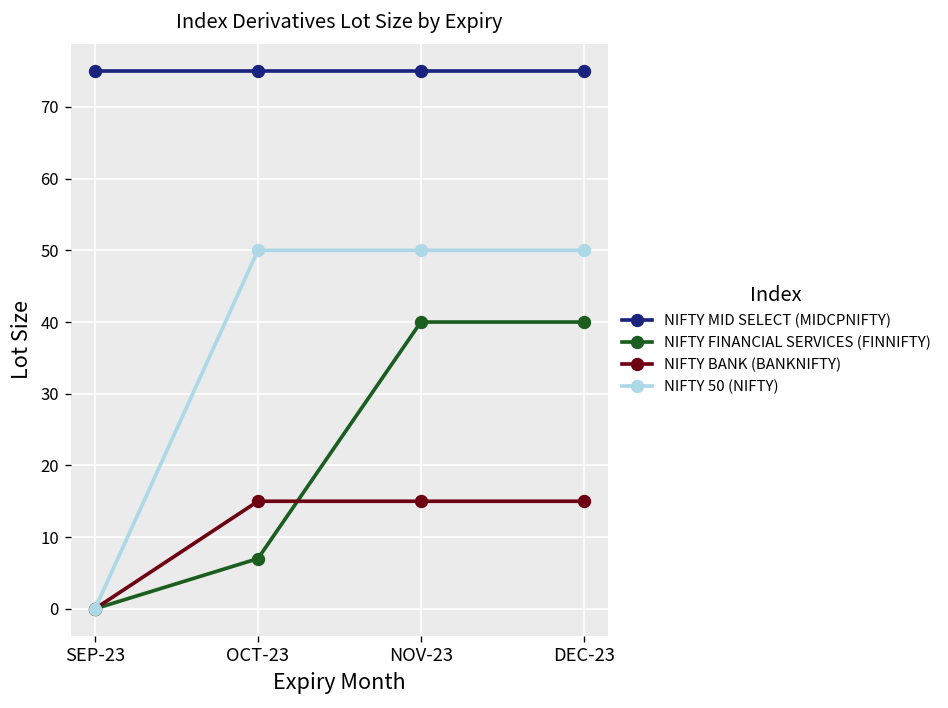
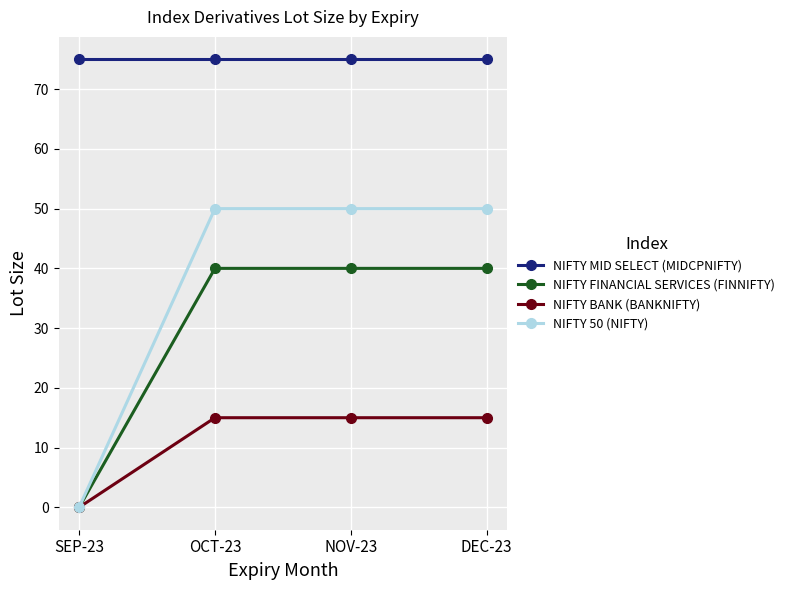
NIFTY FINANCIAL SERVICES (FINNIFTY), OCT-23: 7 -> 40
